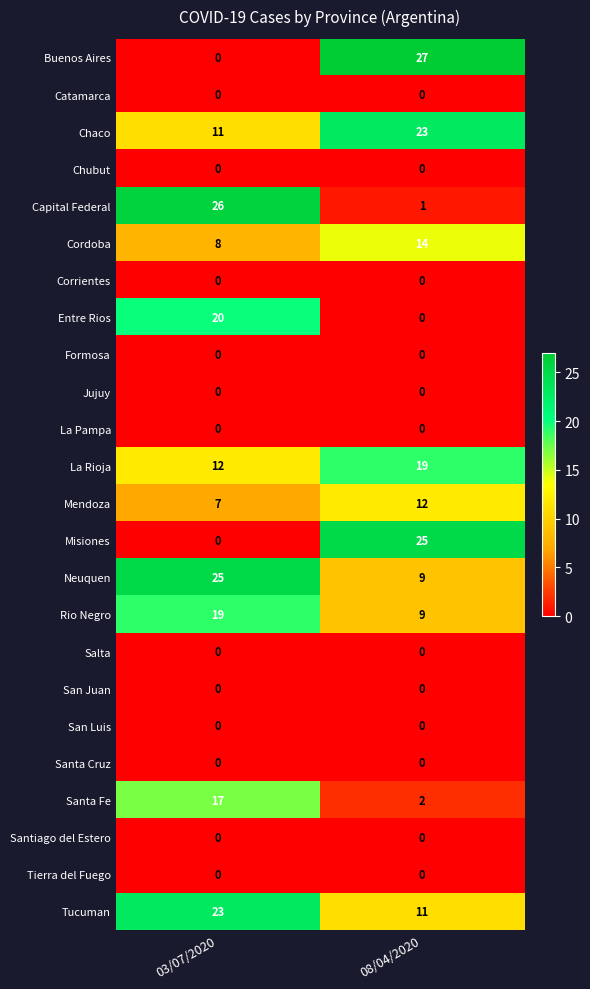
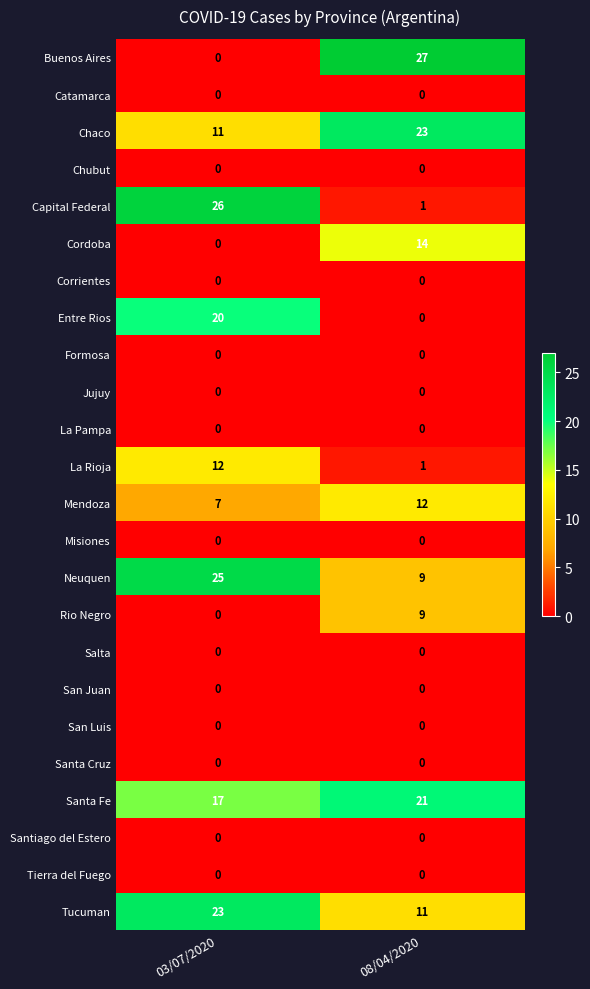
Cordoba, 03/07/2020: 8 -> 0
La Rioja, 08/04/2020: 19 -> 1
Misiones, 08/04/2020: 25 -> 0
Rio Negro, 03/07/2020: 19 -> 0
Santa Fe, 08/04/2020: 2 -> 21
